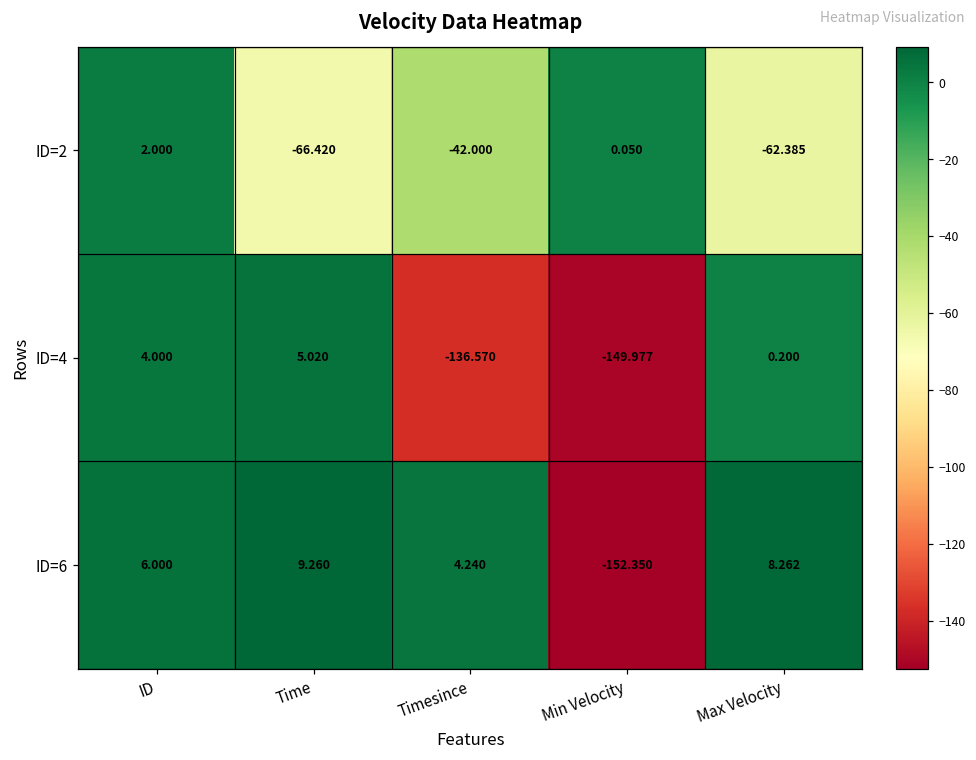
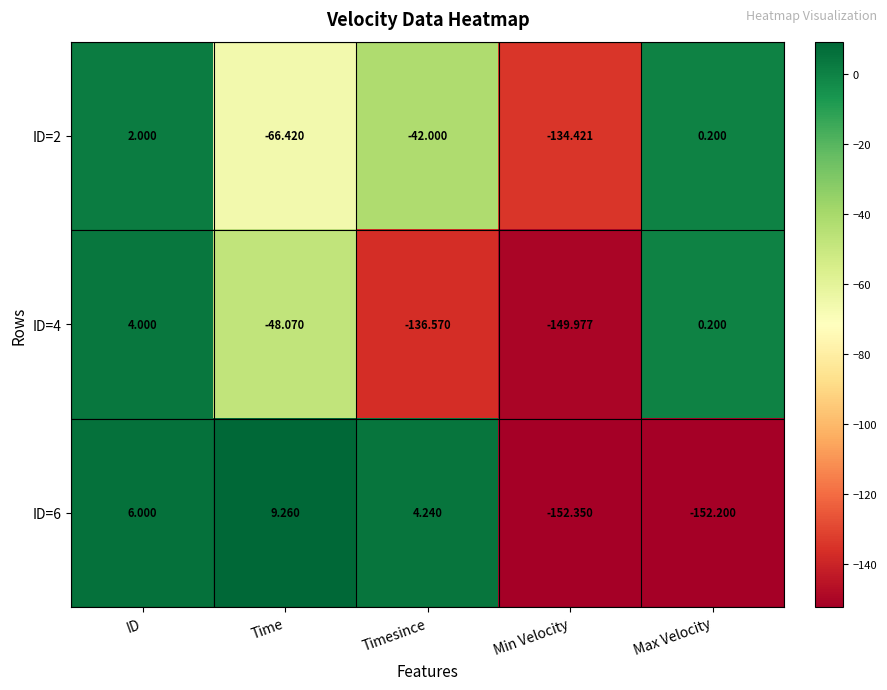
ID=2, Min Velocity: 0.050 -> -134.421
ID=2, Max Velocity: -62.385 -> 0.200
ID=4, Time: 5.020 -> -48.070
ID=6, Max Velocity: 8.262 -> -152.200
